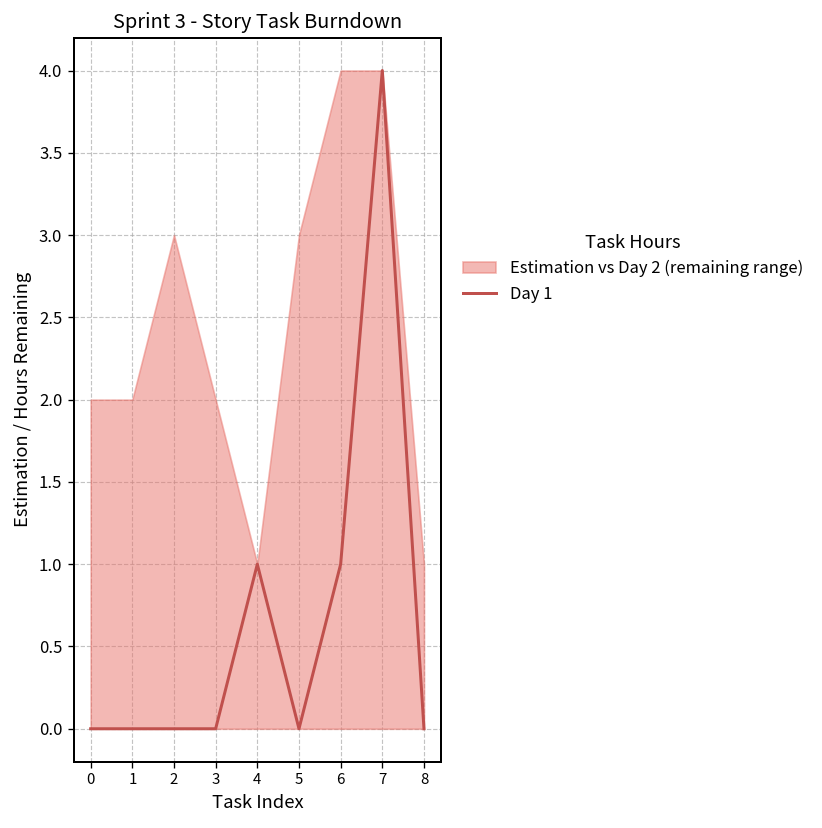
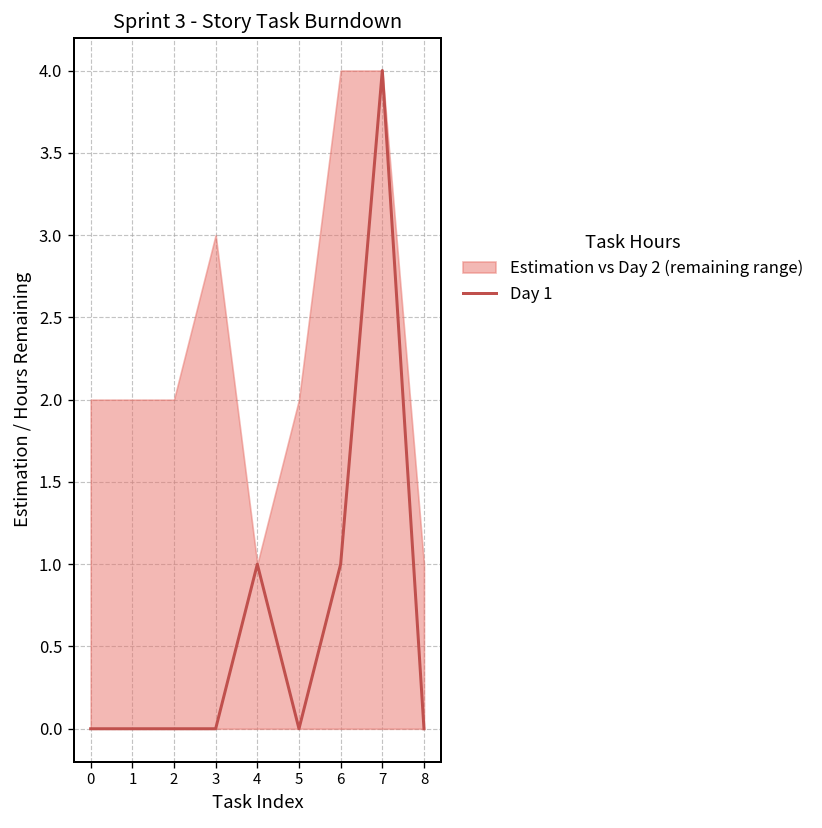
Estimation vs Day 2 (remaining range), 2: 3 -> 2
Estimation vs Day 2 (remaining range), 3: 2 -> 3
Estimation vs Day 2 (remaining range), 5: 3 -> 2
